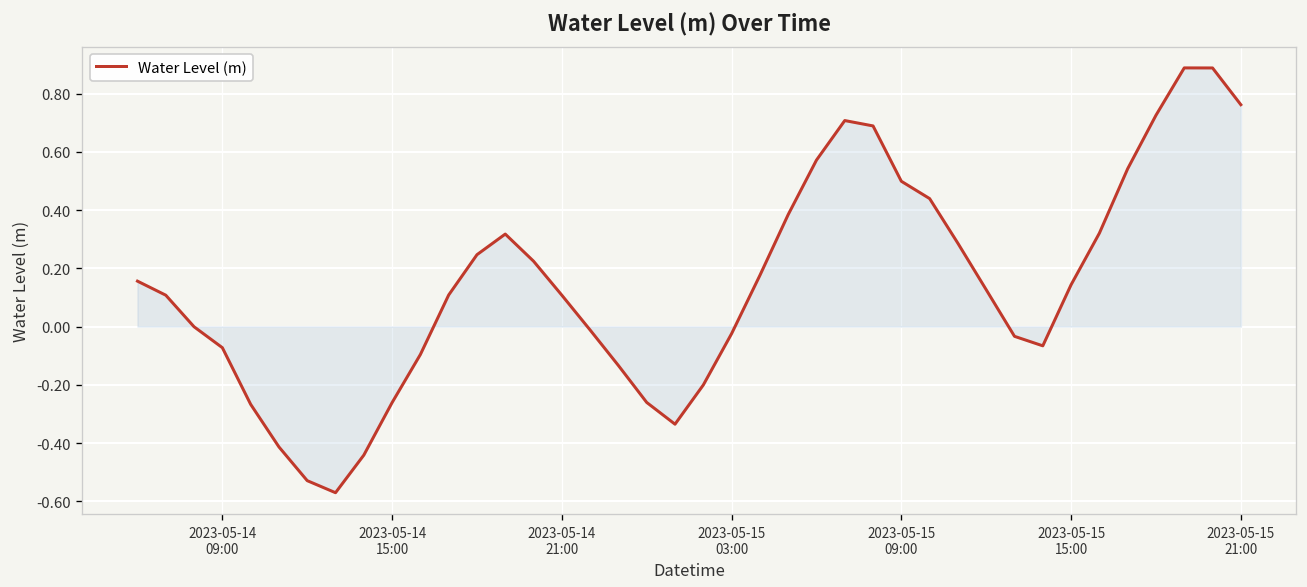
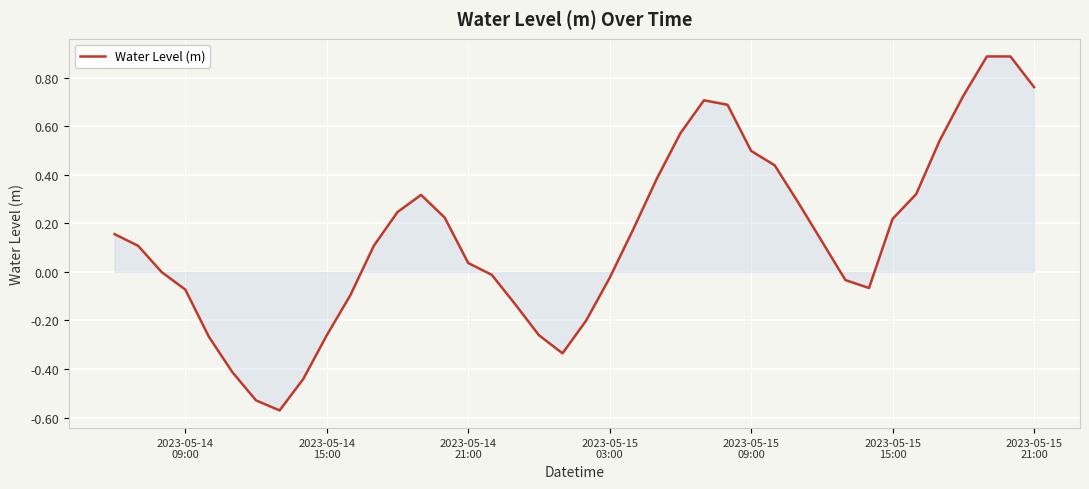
Water Level (m), 2023-05-14 21:00: 0.11 -> 0.04
Water Level (m), 2023-05-15 15:00: 0.14 -> 0.22
